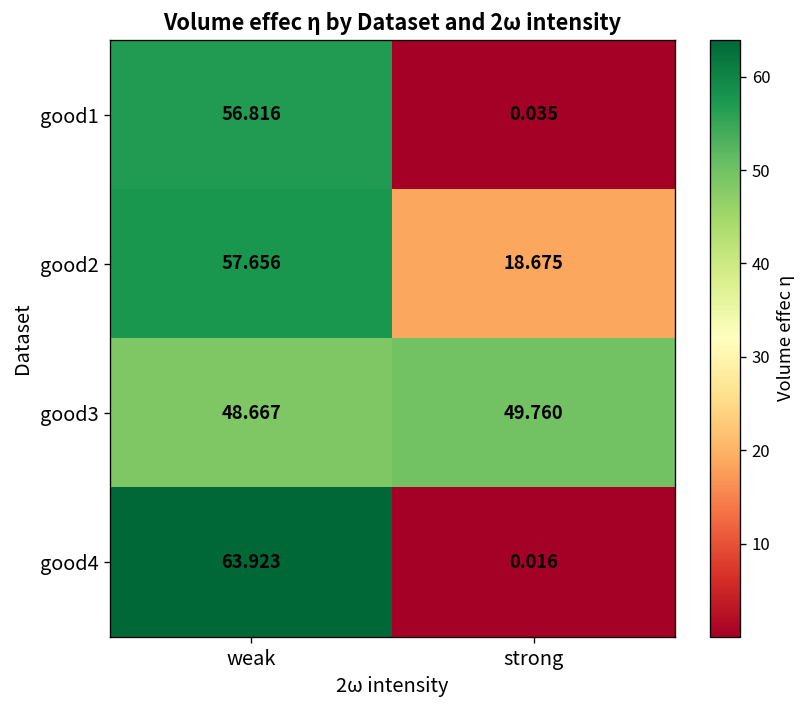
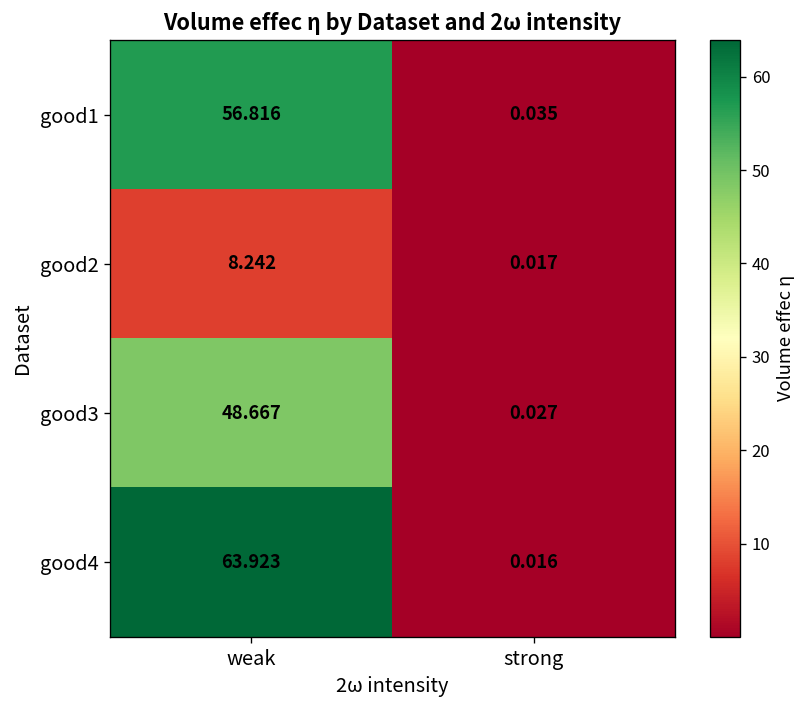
good2, weak: 57.656 -> 8.242
good2, strong: 18.675 -> 0.017
good3, strong: 49.760 -> 0.027
